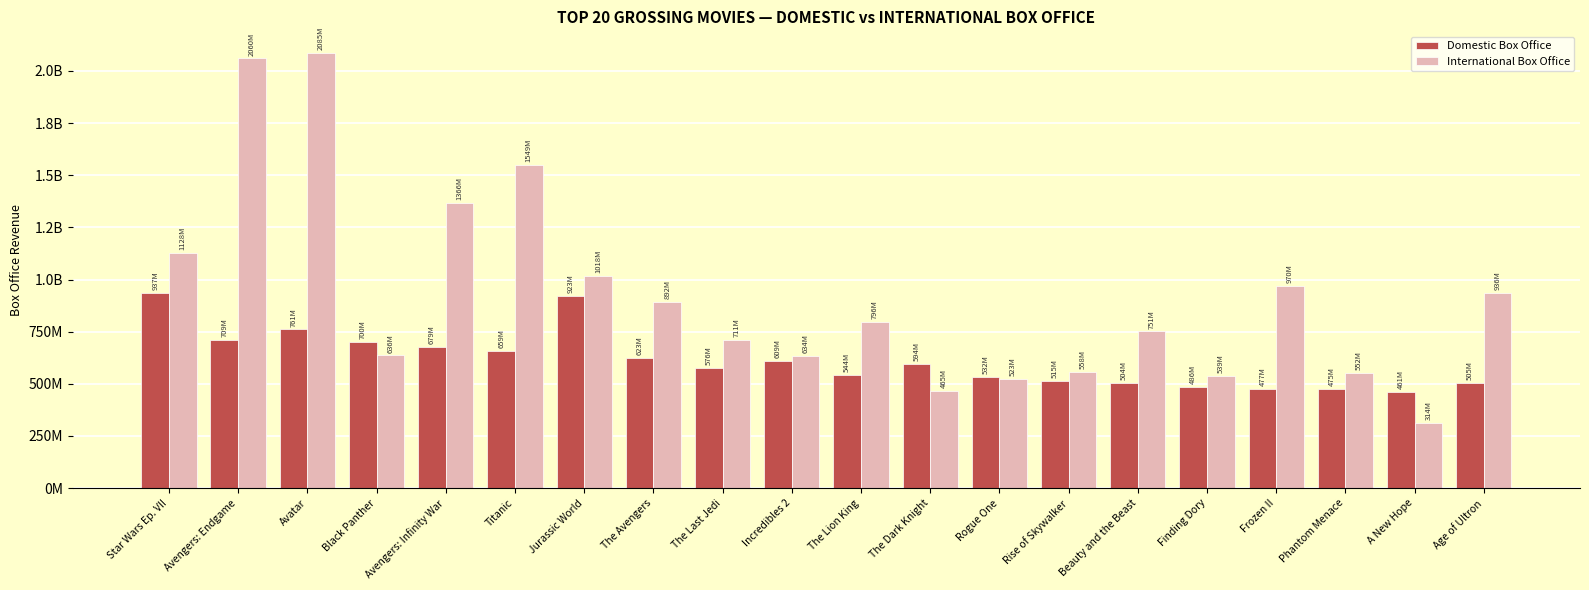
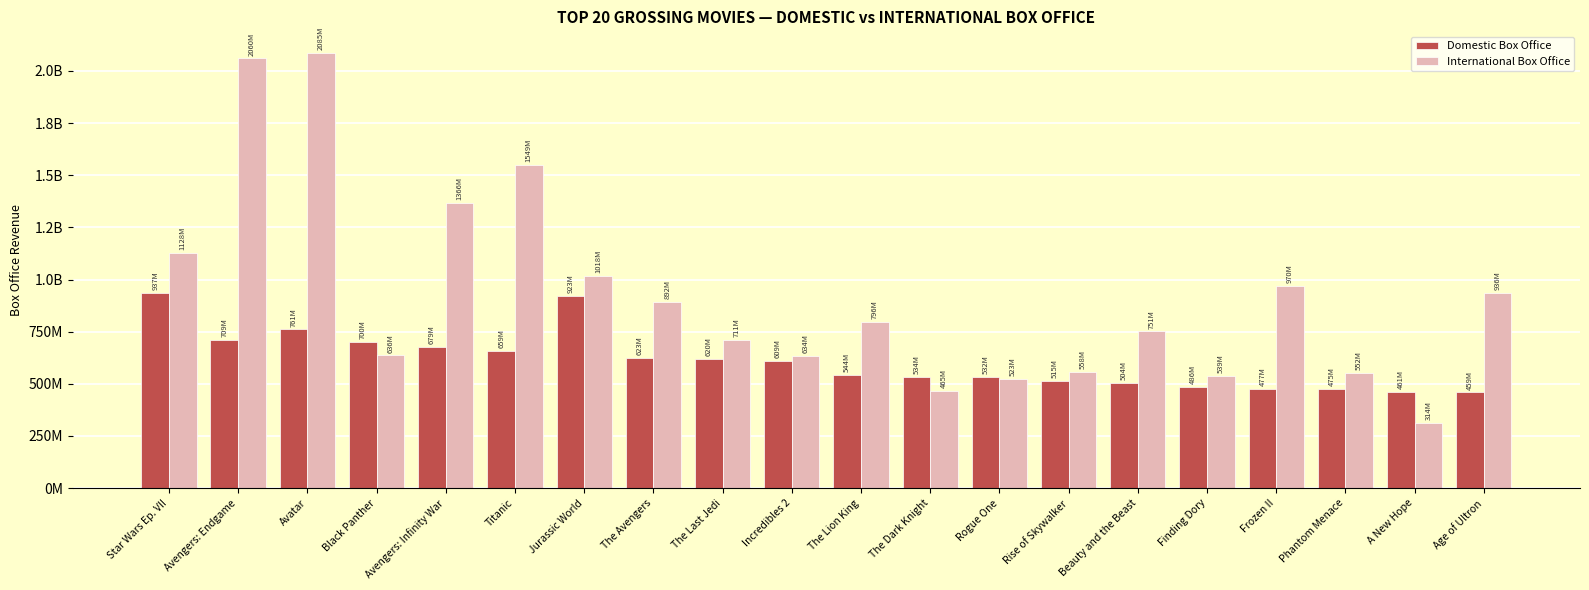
Domestic Box Office, The Last Jedi: 576M -> 620M
Domestic Box Office, The Dark Knight: 594M -> 534M
Domestic Box Office, Age of Ultron: 505M -> 459M
